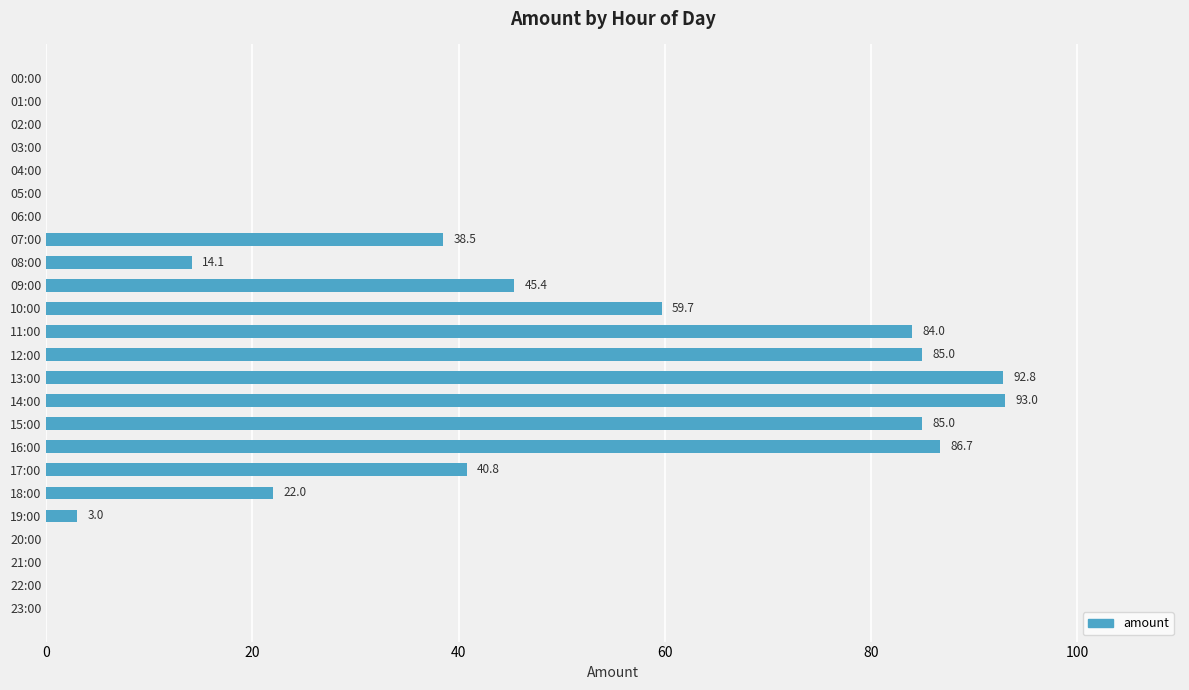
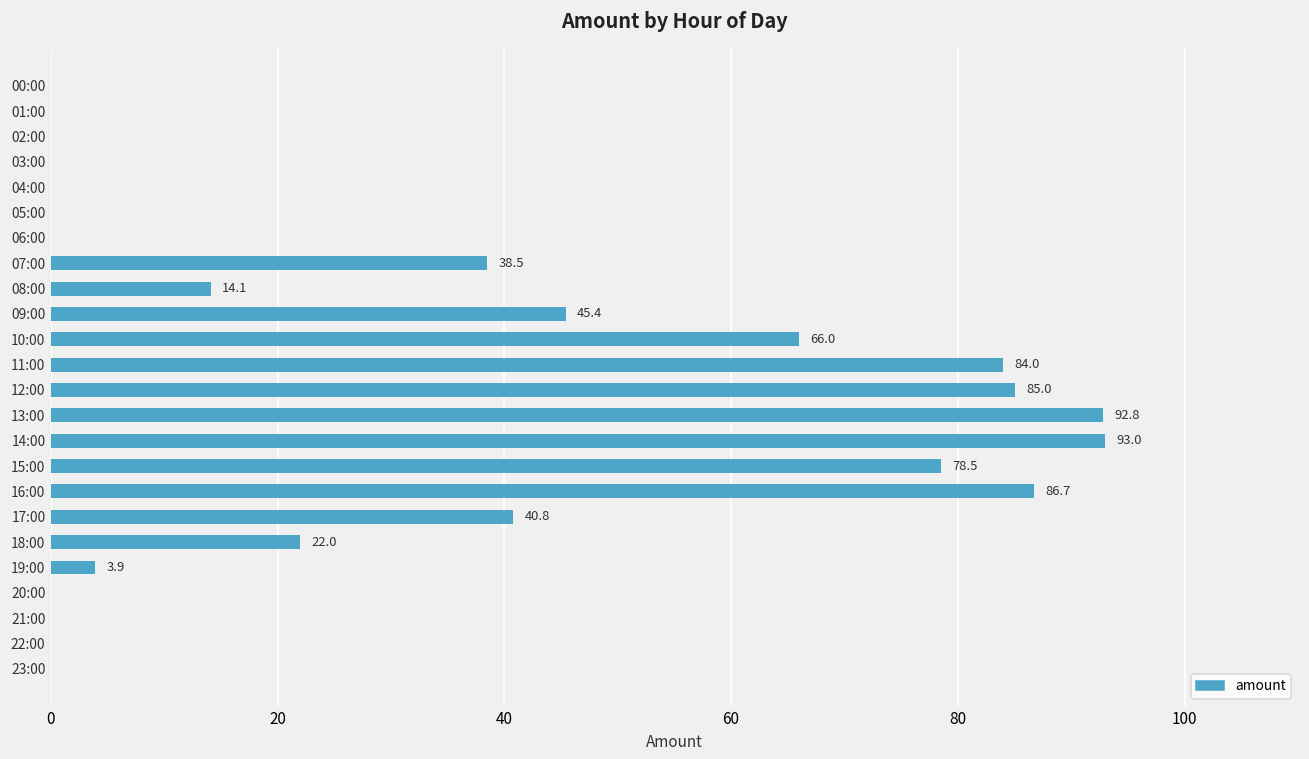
10:00: 59.7 -> 66.0
15:00: 85.0 -> 78.5
19:00: 3.0 -> 3.9
